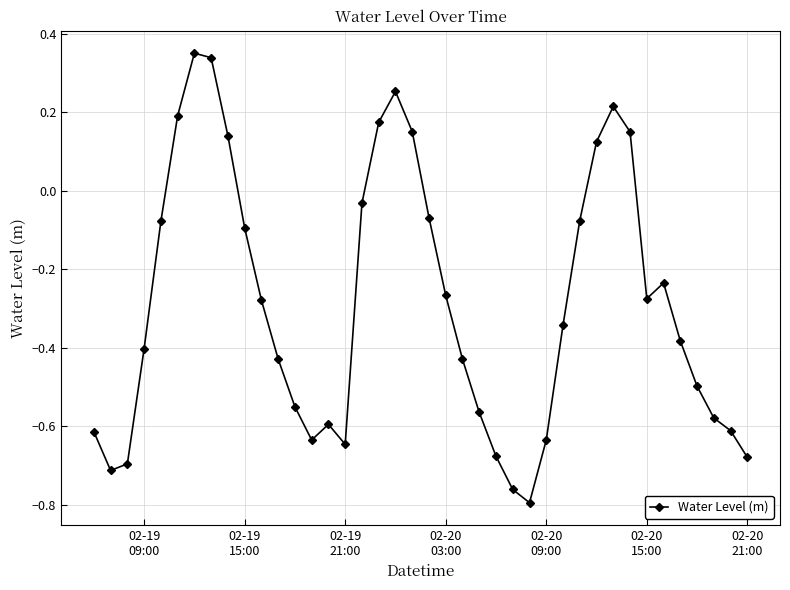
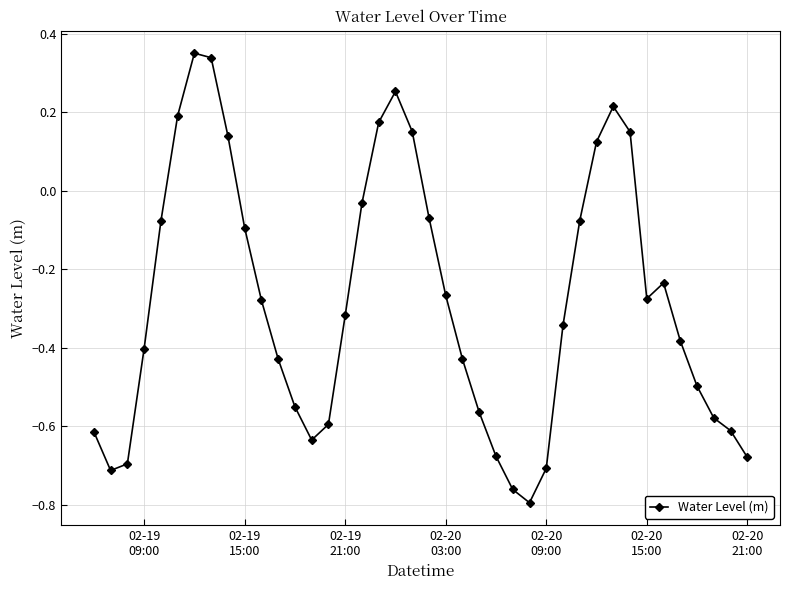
02-19 21:00: -0.65 -> -0.32
02-20 09:00: -0.64 -> -0.71
